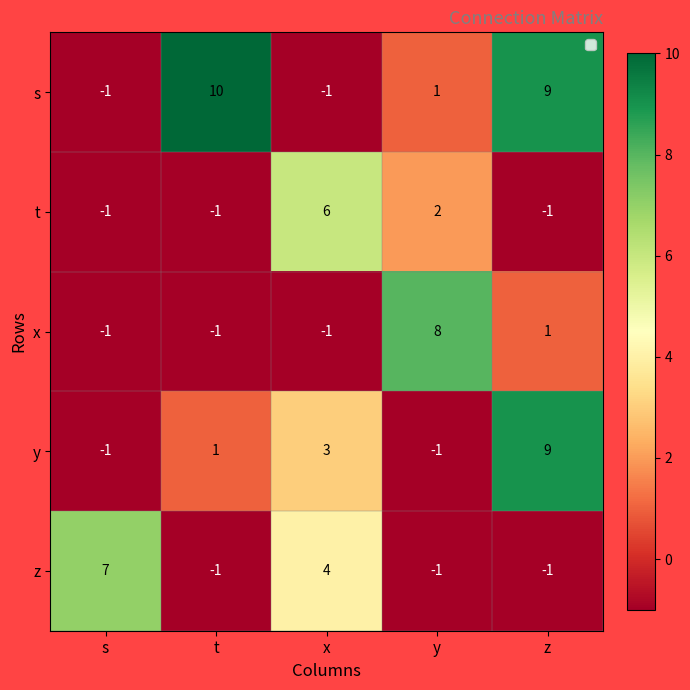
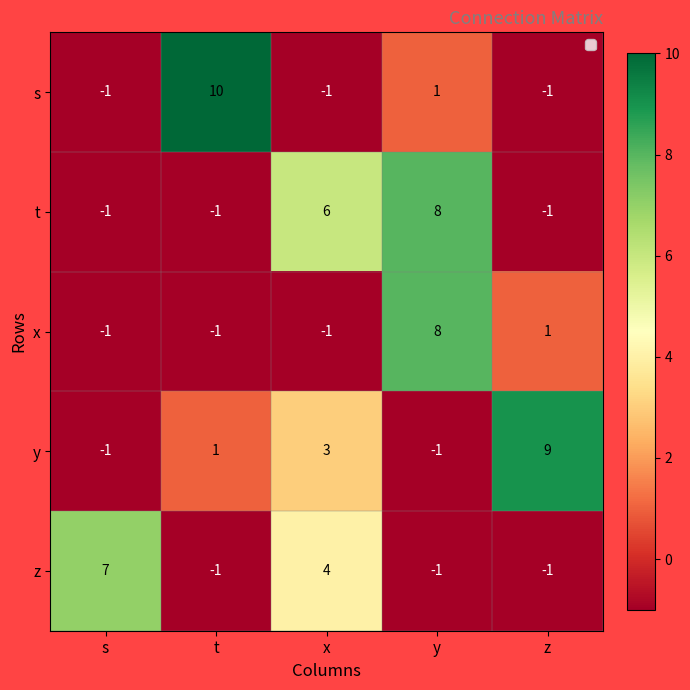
s, z: 9 -> -1
t, y: 2 -> 8
